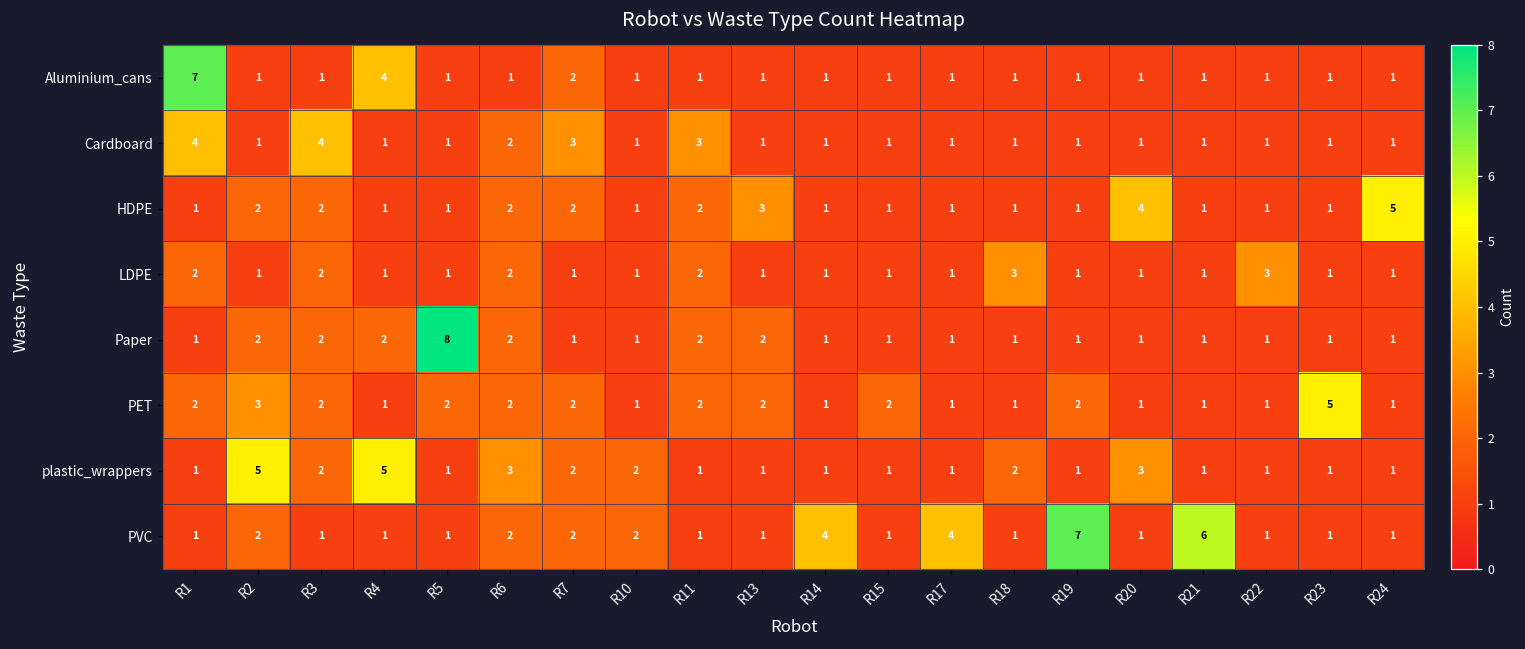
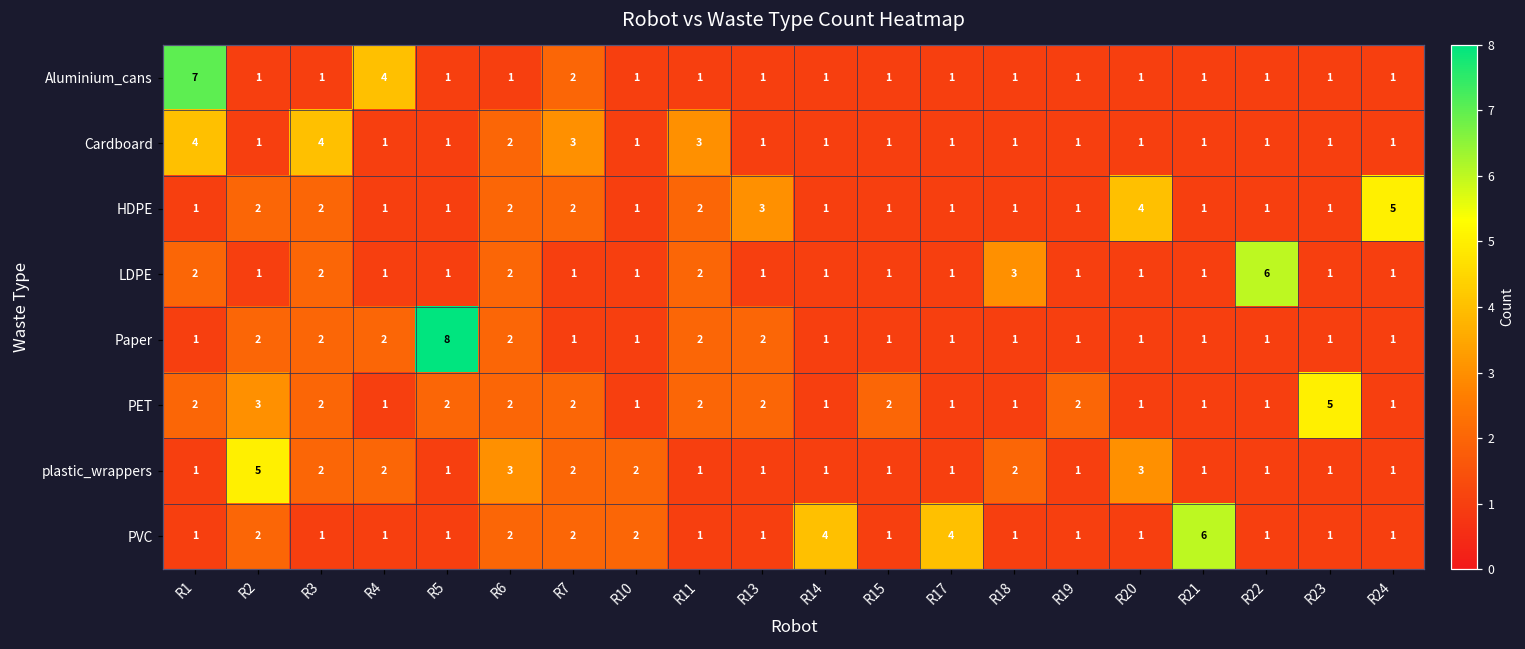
LDPE, R22: 3 -> 6
plastic_wrappers, R4: 5 -> 2
PVC, R19: 7 -> 1
